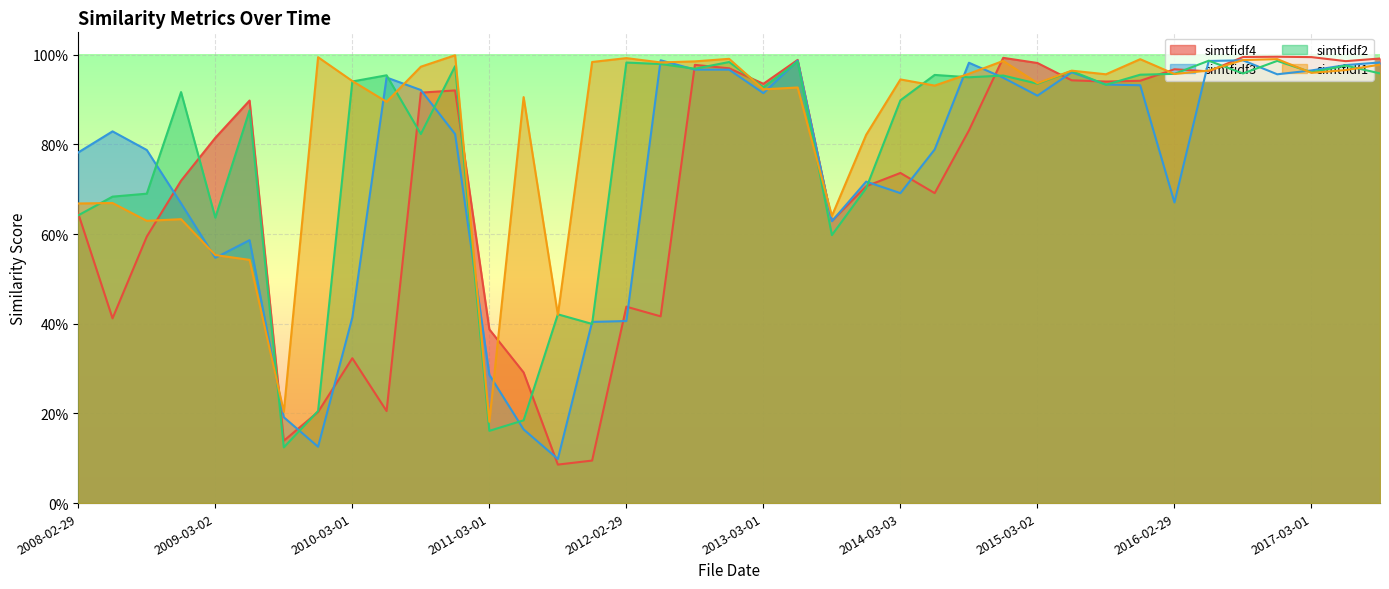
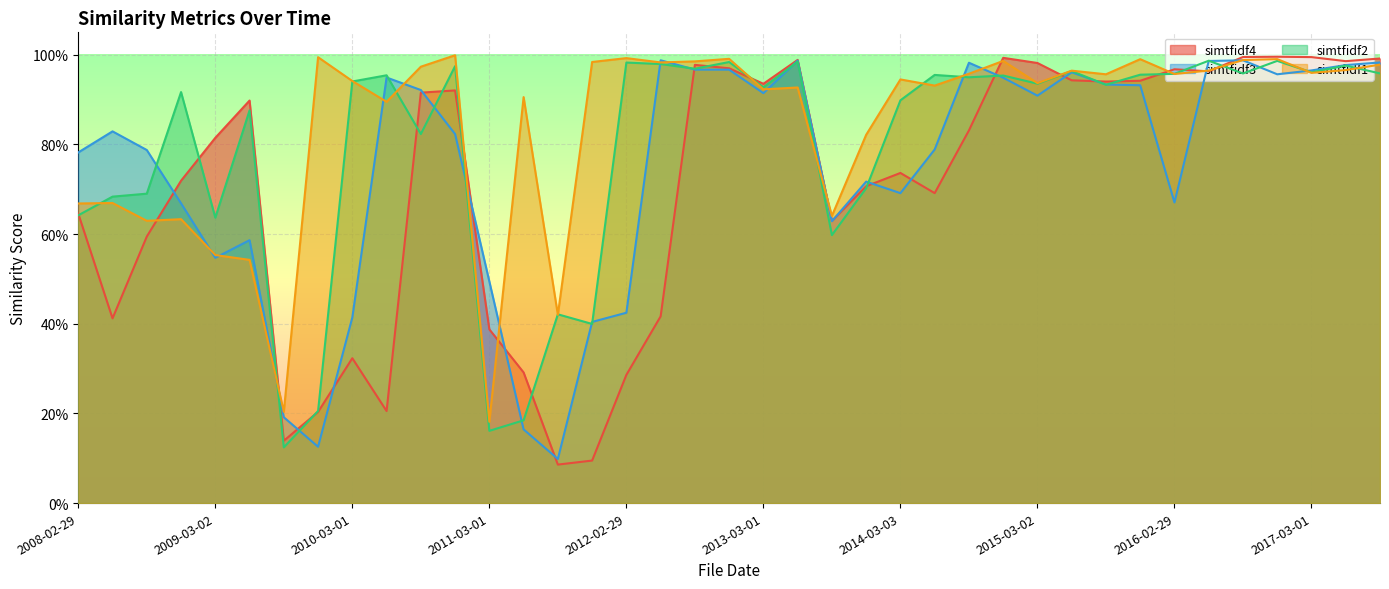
simtfidf3, 2011-03-01: 29% -> 49%
simtfidf4, 2012-02-29: 44% -> 29%
simtfidf3, 2012-02-29: 41% -> 42%
